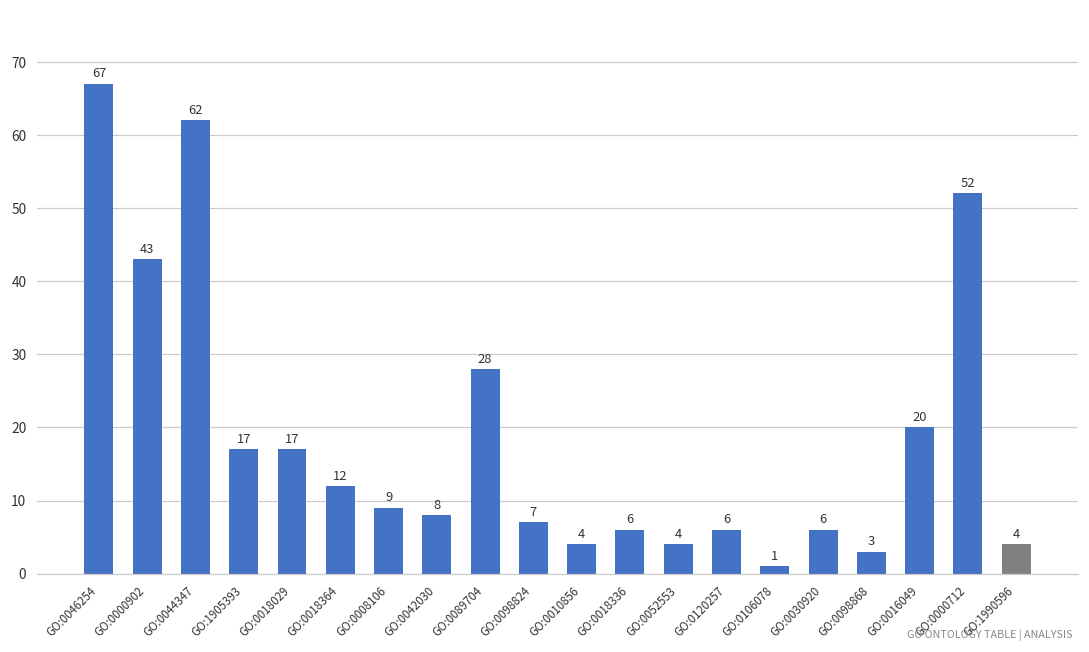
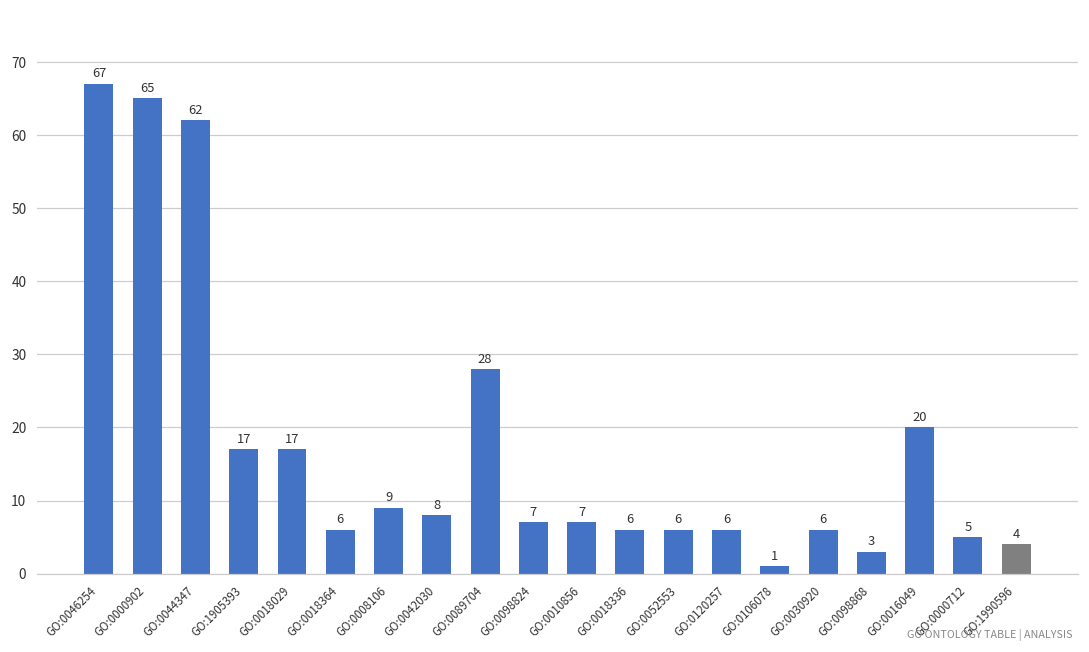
GO:0000902: 43 -> 65
GO:0018364: 12 -> 6
GO:0010856: 4 -> 7
GO:0052553: 4 -> 6
GO:0000712: 52 -> 5
